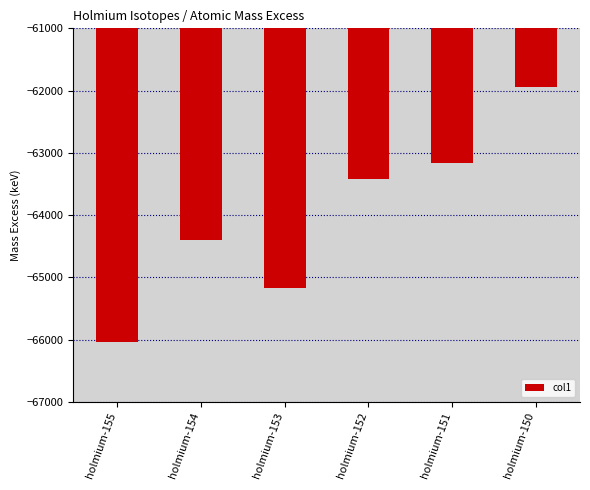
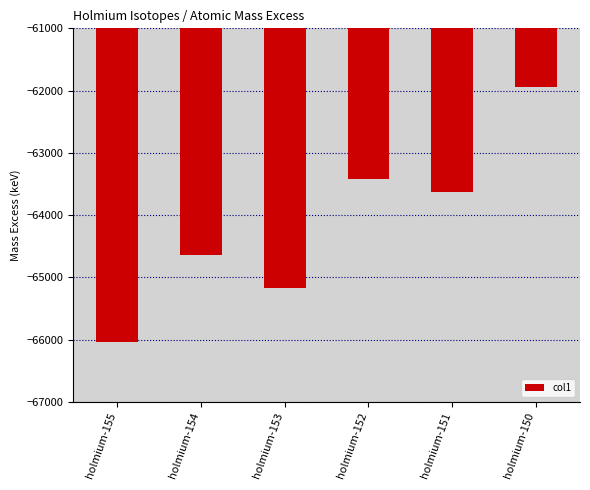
holmium-154: -64400 -> -64600
holmium-151: -63200 -> -63600
